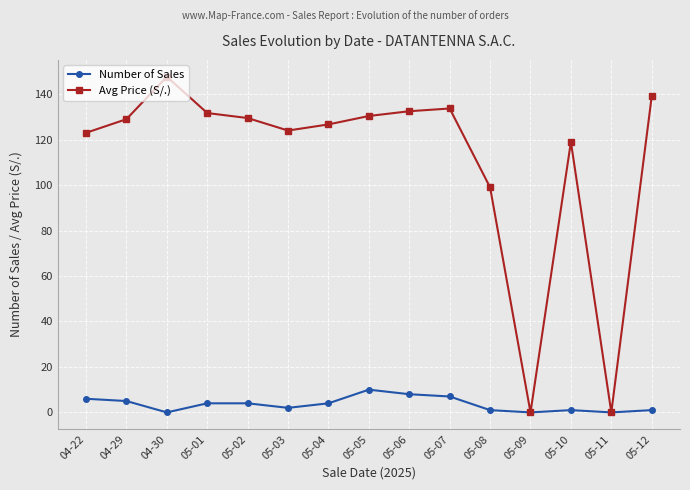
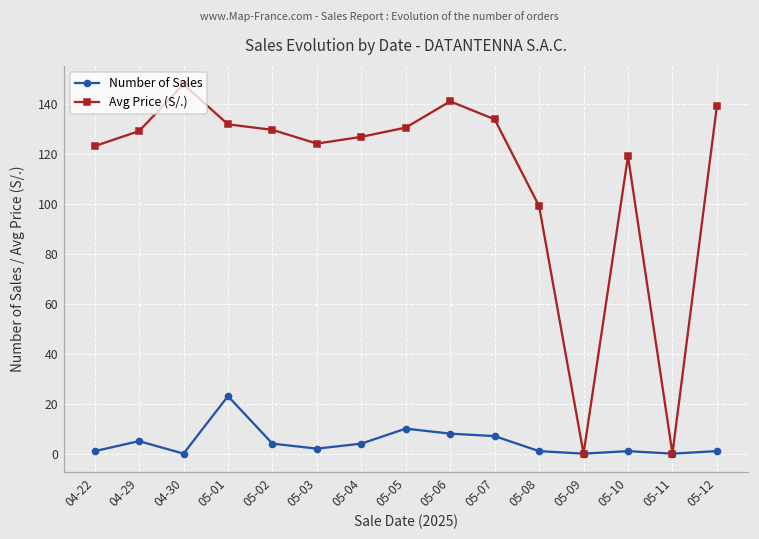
Number of Sales, 04-22: 6 -> 1
Number of Sales, 05-01: 4 -> 23
Avg Price (S/.), 05-06: 133 -> 141
